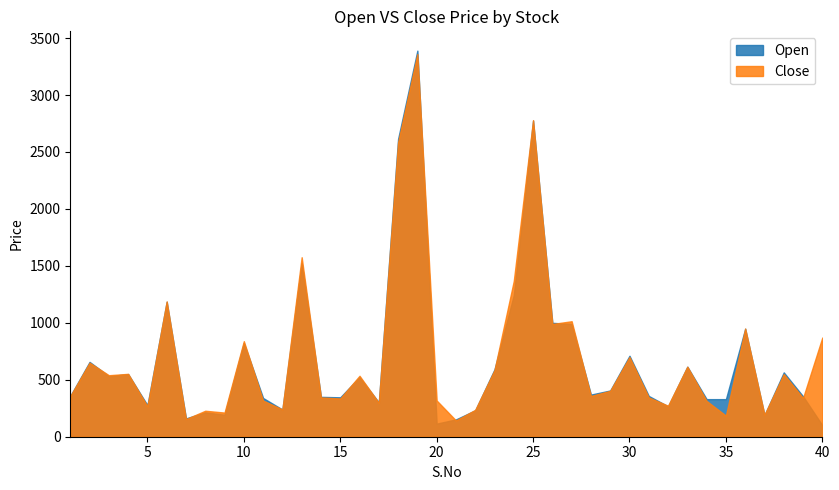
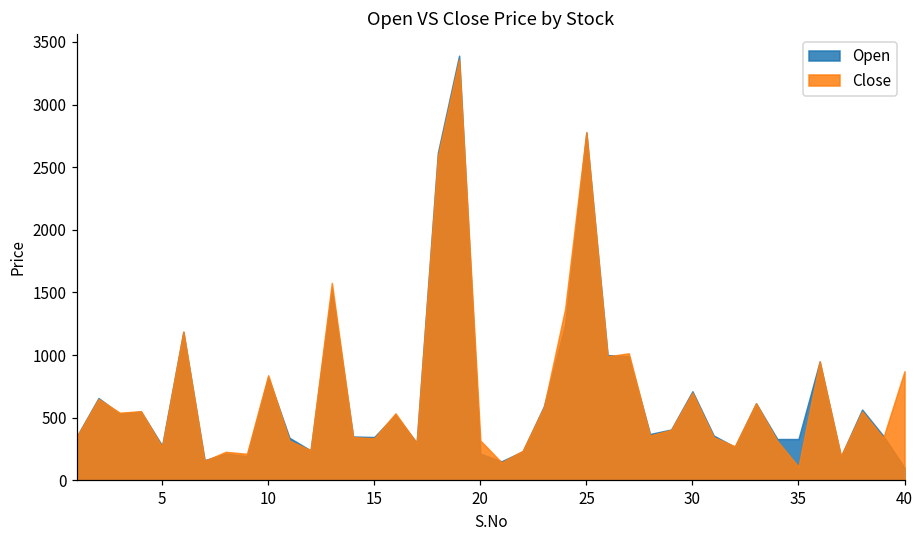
Open, 20: 120 -> 210
Close, 35: 190 -> 110
